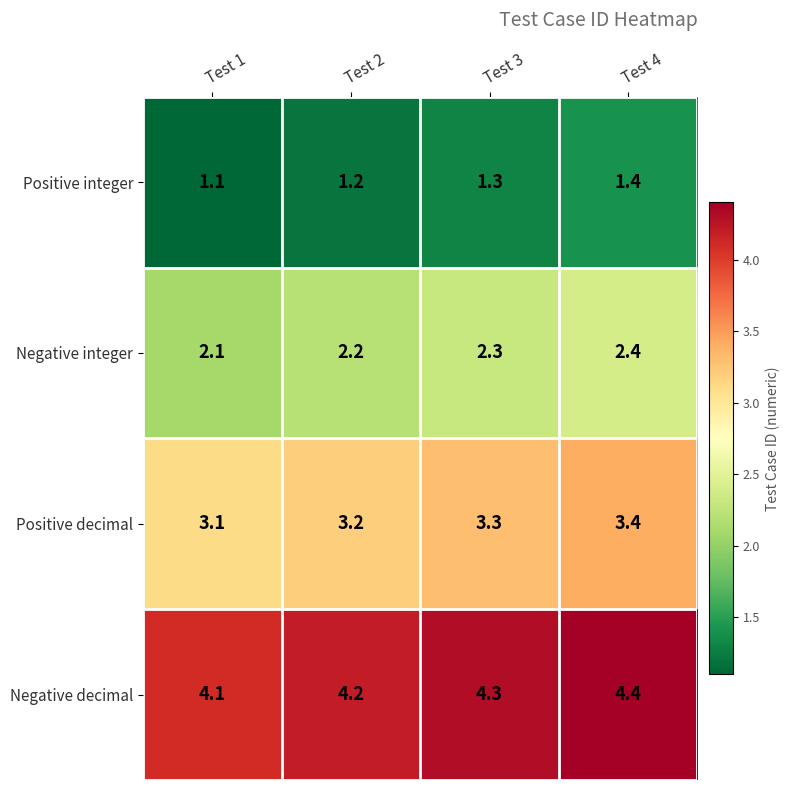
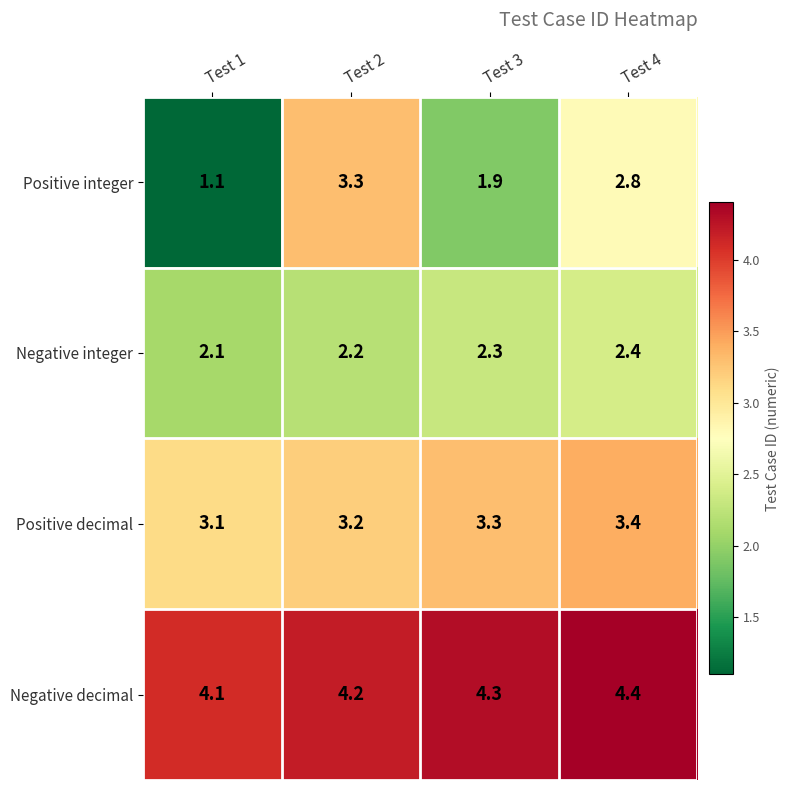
Positive integer, Test 2: 1.2 -> 3.3
Positive integer, Test 3: 1.3 -> 1.9
Positive integer, Test 4: 1.4 -> 2.8
